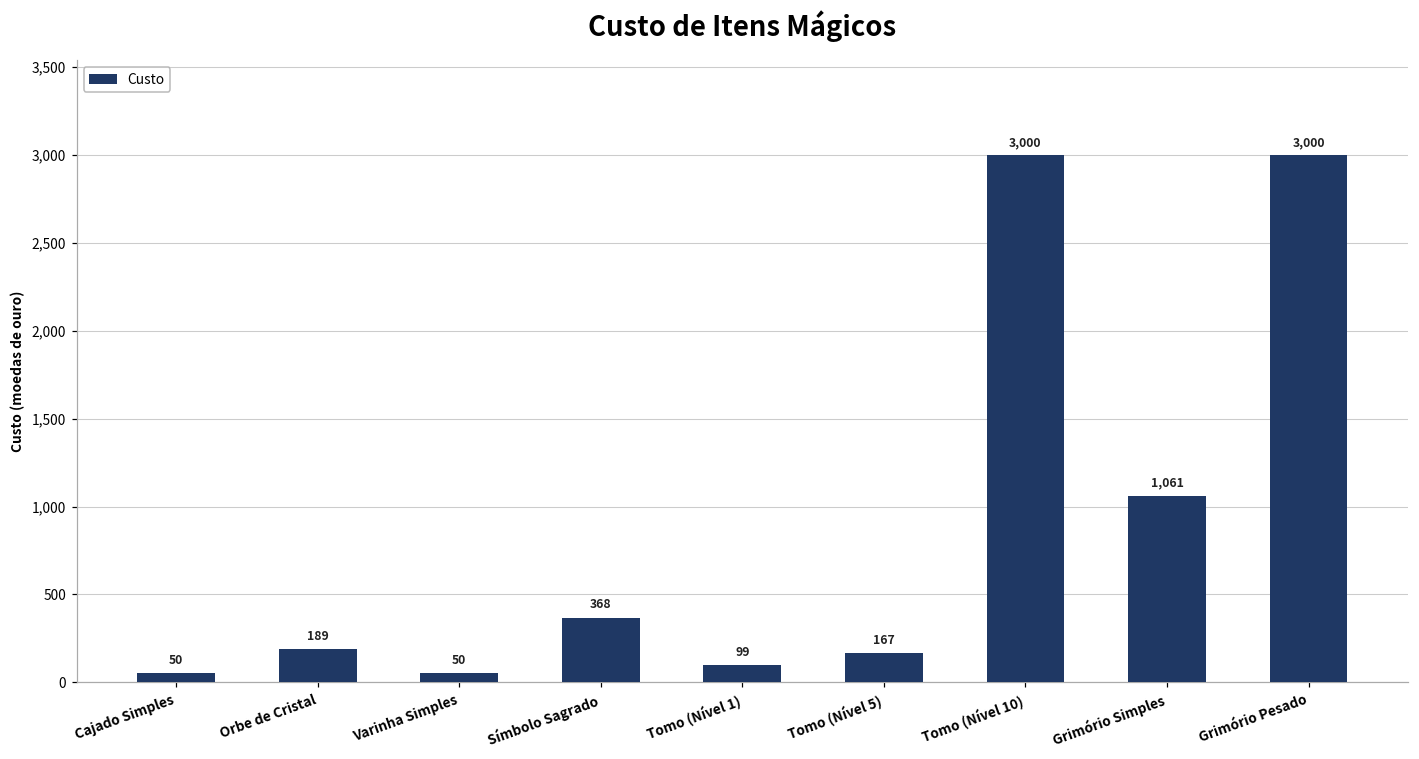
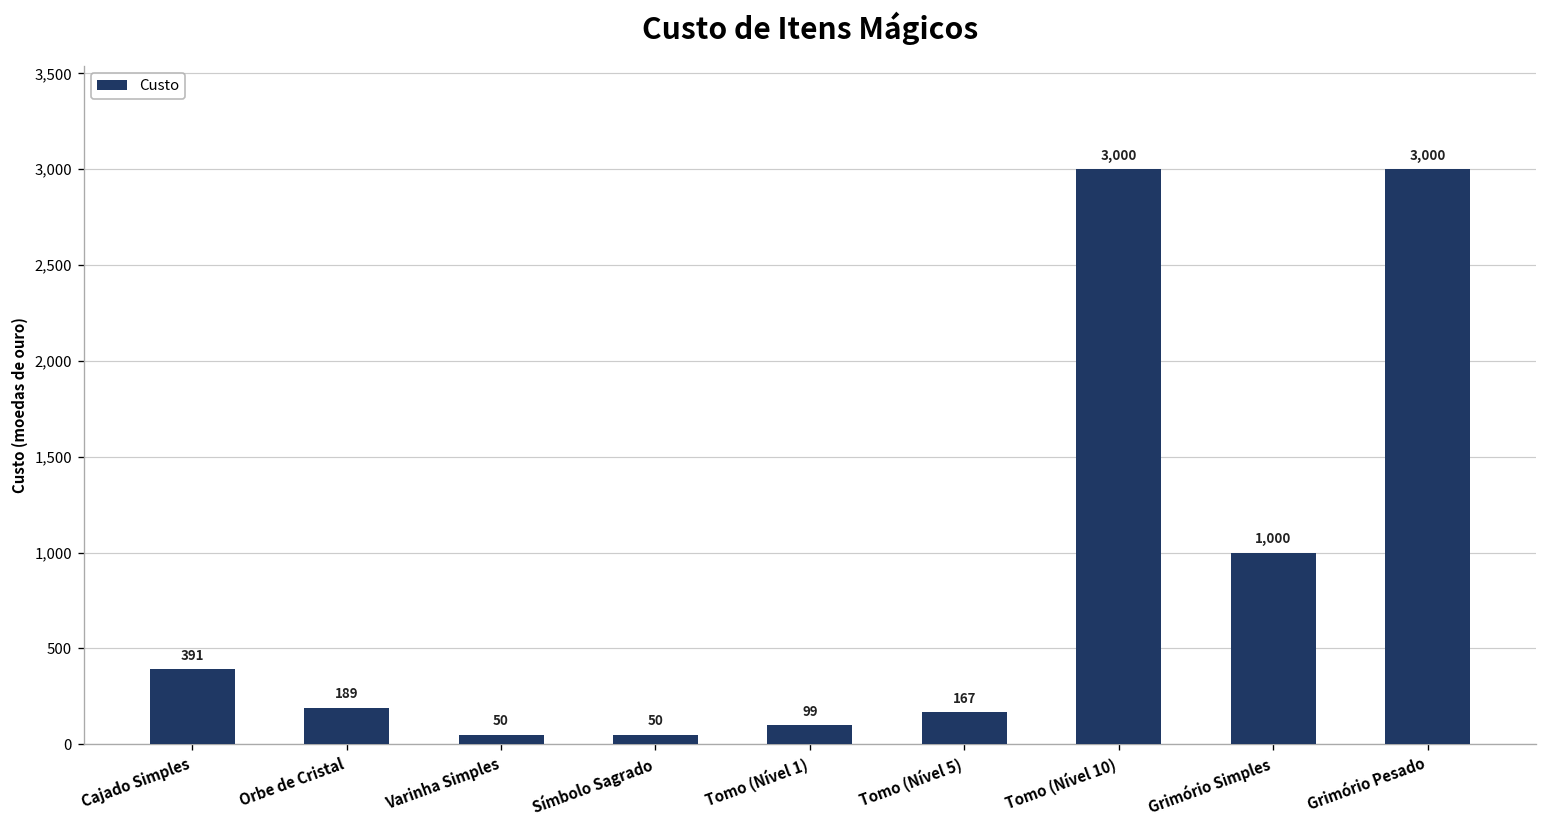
Cajado Simples: 50 -> 391
Símbolo Sagrado: 368 -> 50
Grimório Simples: 1,061 -> 1,000
